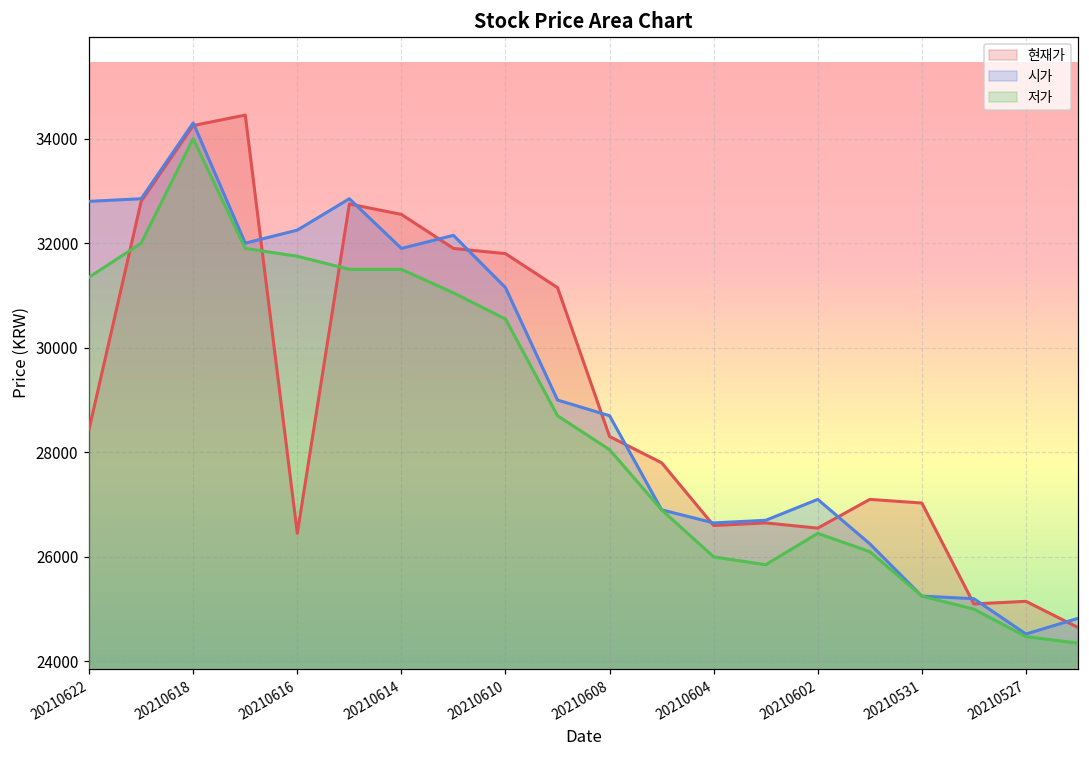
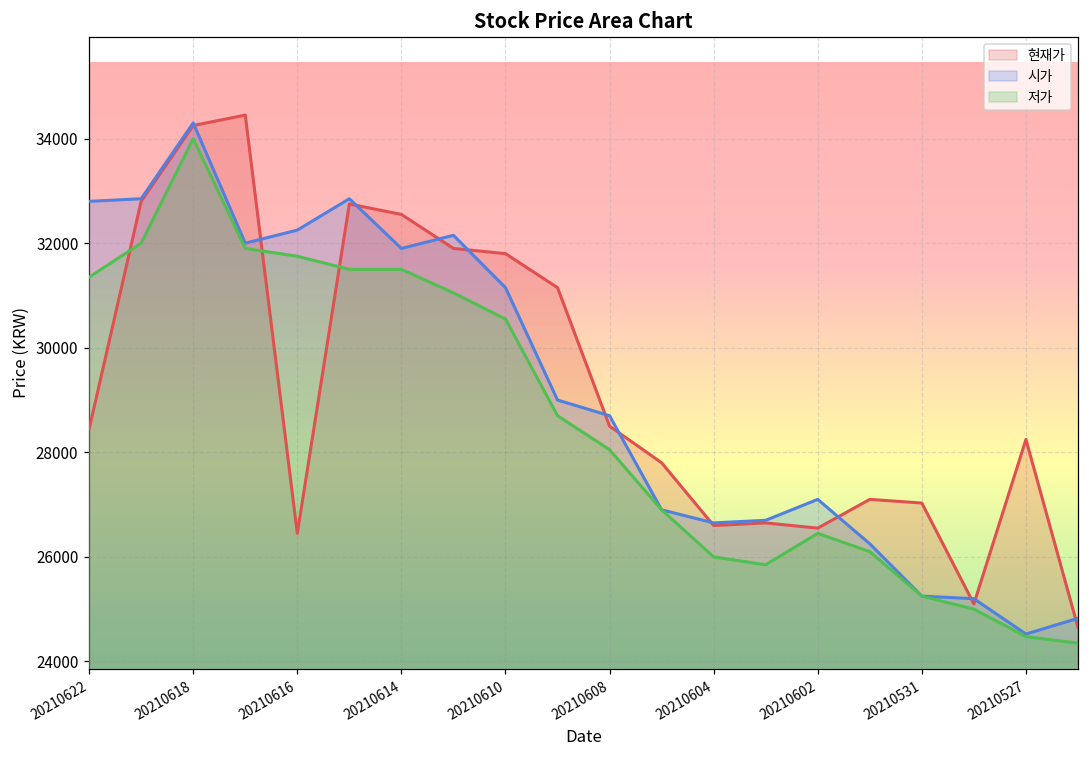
현재가, 20210608: 28300 -> 28500
현재가, 20210527: 25200 -> 28200
